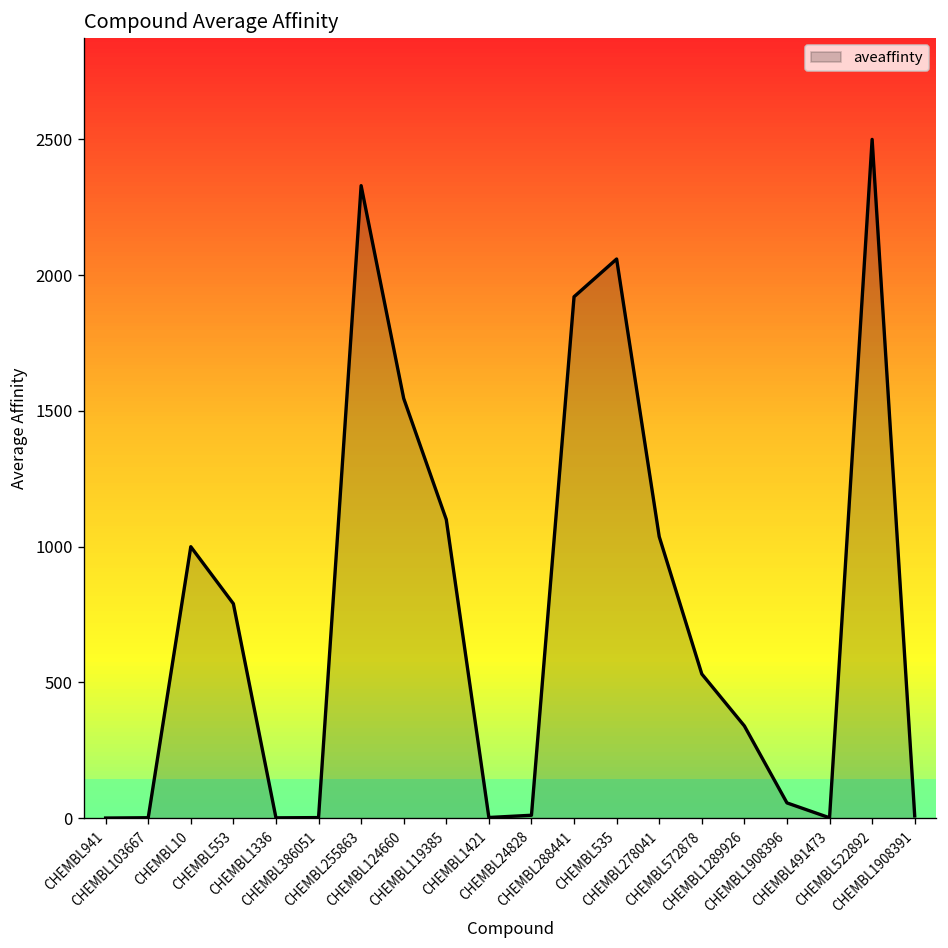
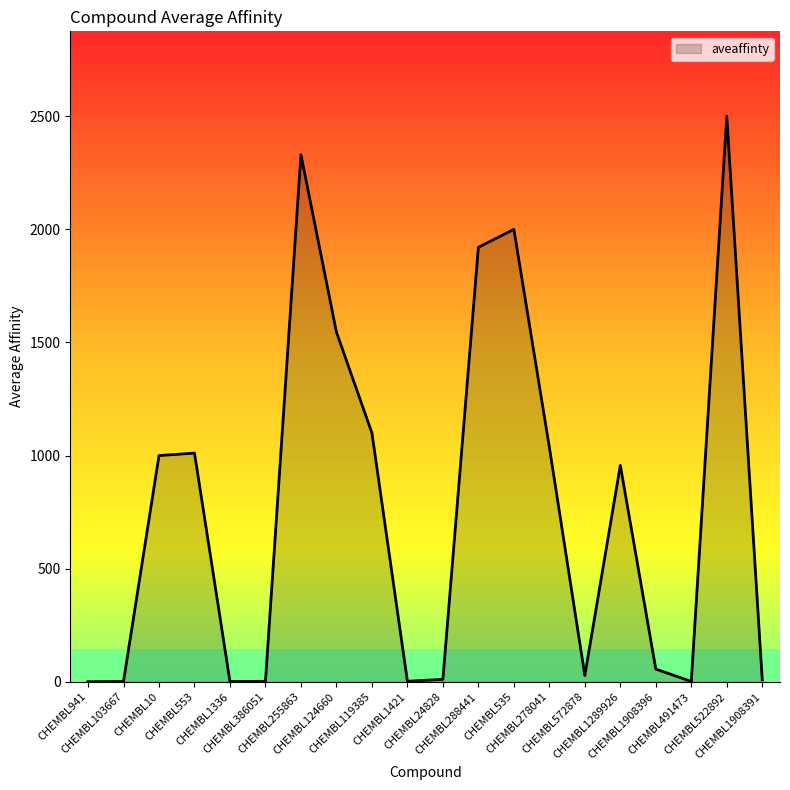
CHEMBL553: 790 -> 1010
CHEMBL535: 2060 -> 2000
CHEMBL572878: 530 -> 30
CHEMBL1289926: 340 -> 960
